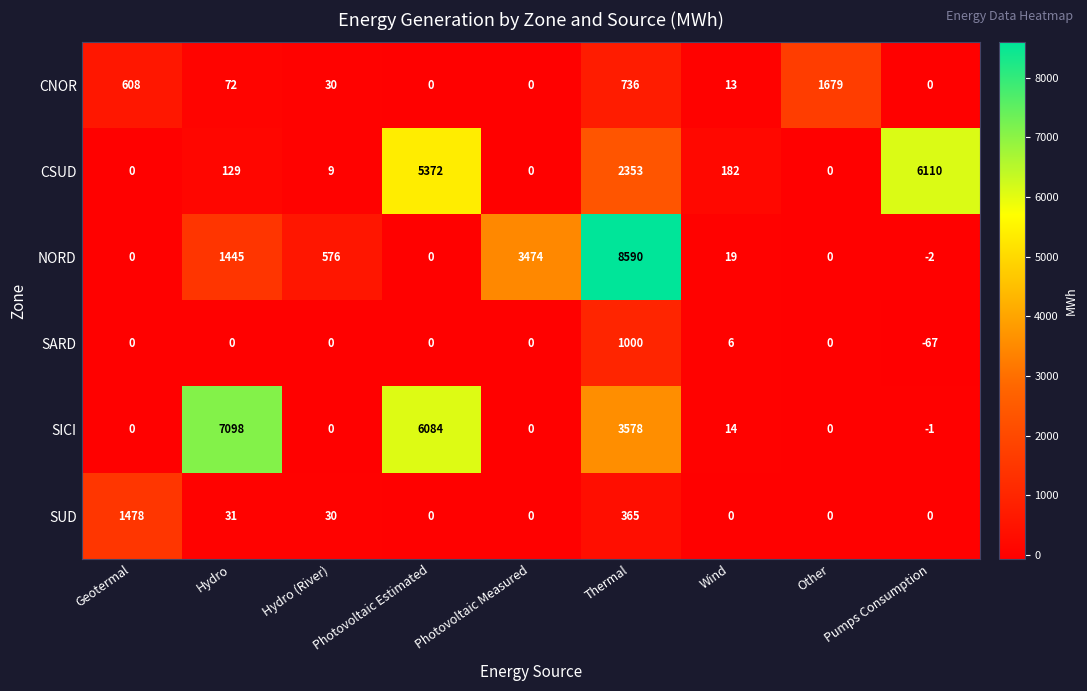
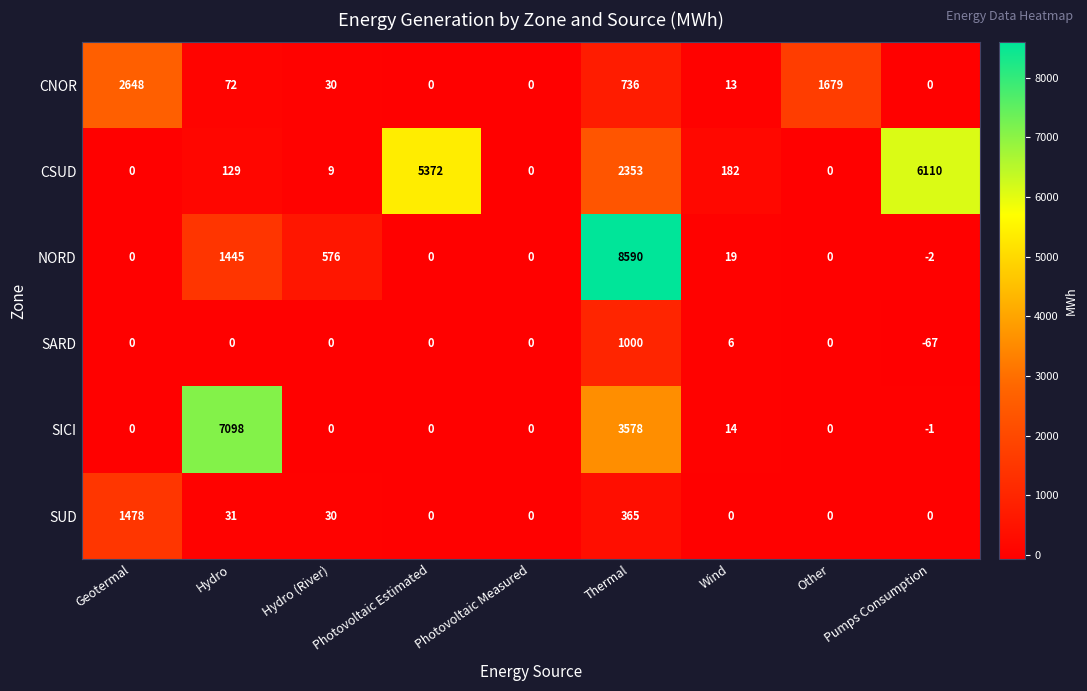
CNOR, Geotermal: 608 -> 2648
NORD, Photovoltaic Measured: 3474 -> 0
SICI, Photovoltaic Estimated: 6084 -> 0
